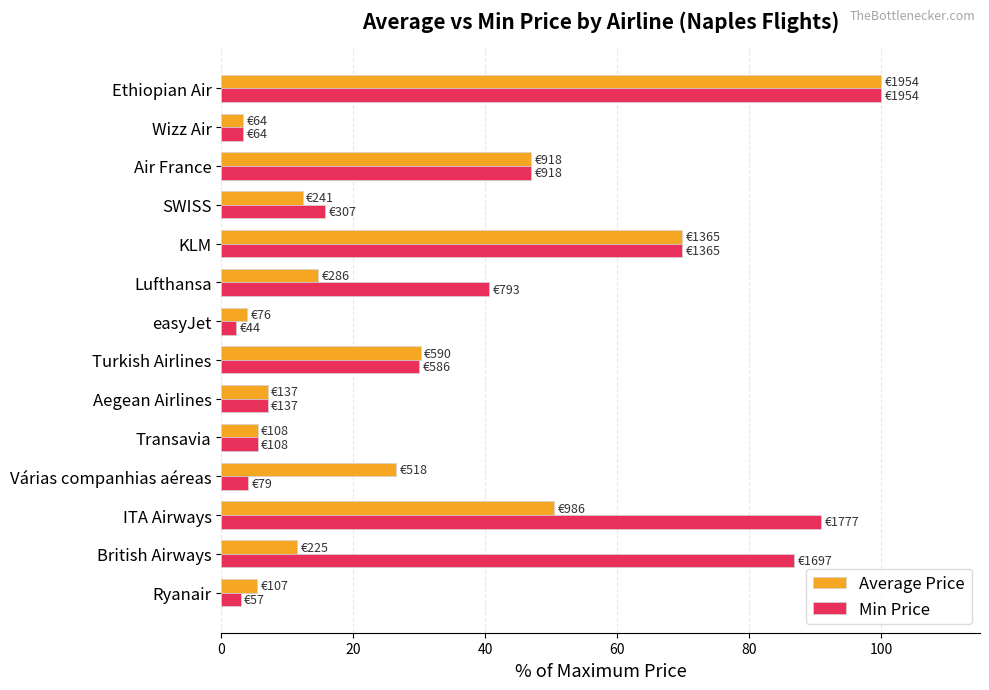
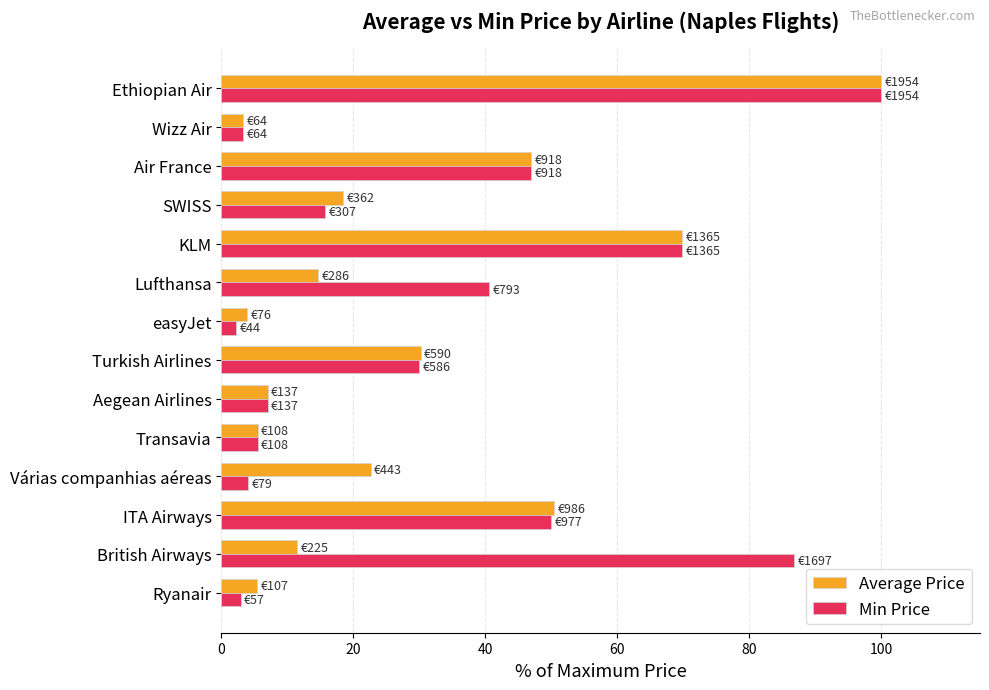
Average Price, SWISS: €241 -> €362
Average Price, Várias companhias aéreas: €518 -> €443
Min Price, ITA Airways: €1777 -> €977
